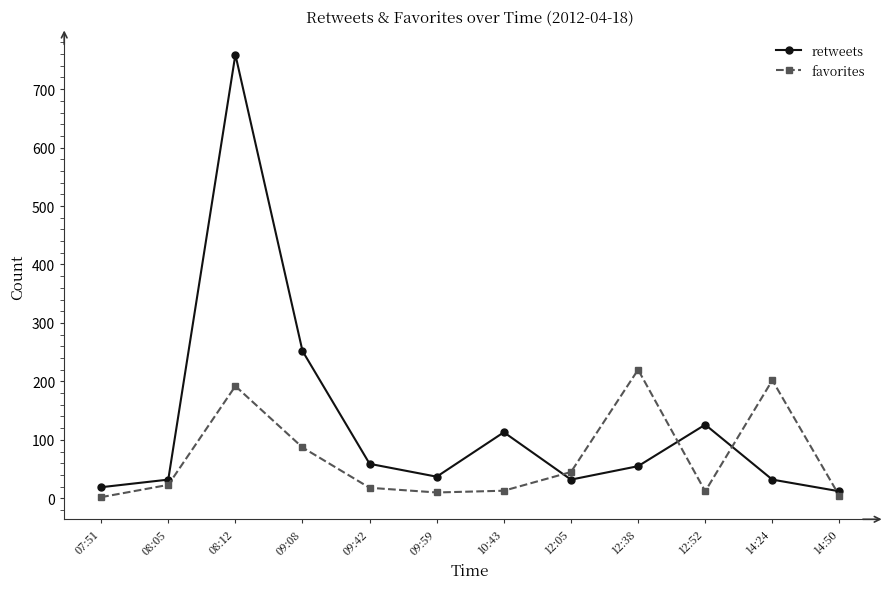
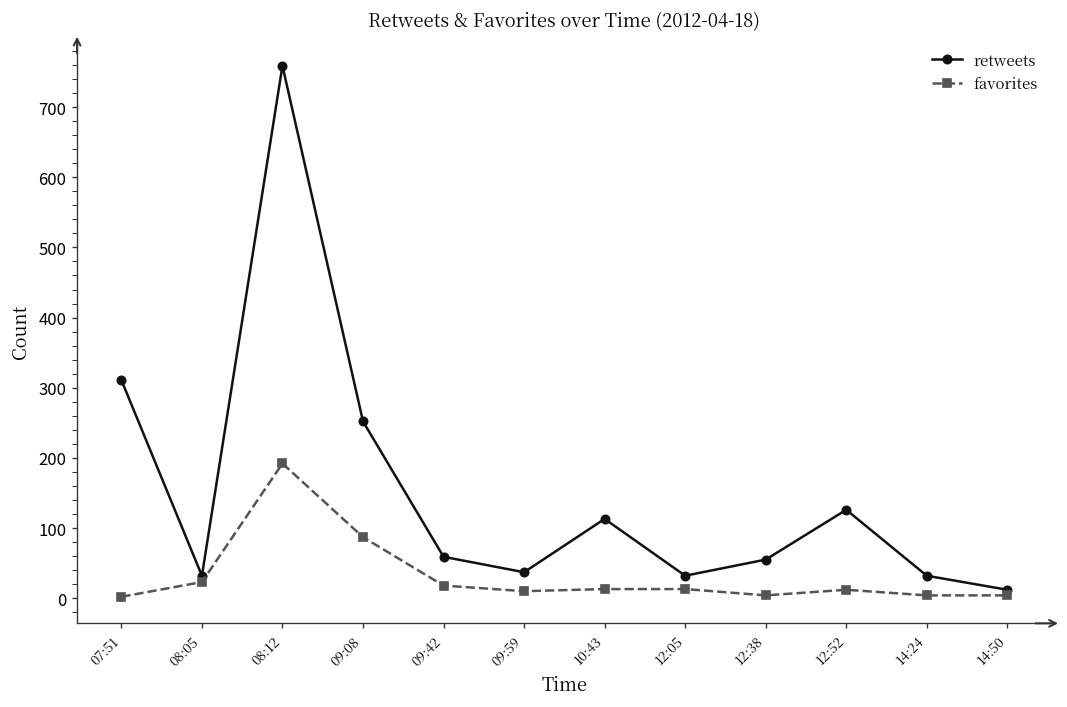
retweets, 07:51: 20 -> 310
favorites, 12:05: 50 -> 10
favorites, 12:38: 220 -> 0
favorites, 14:24: 200 -> 0
